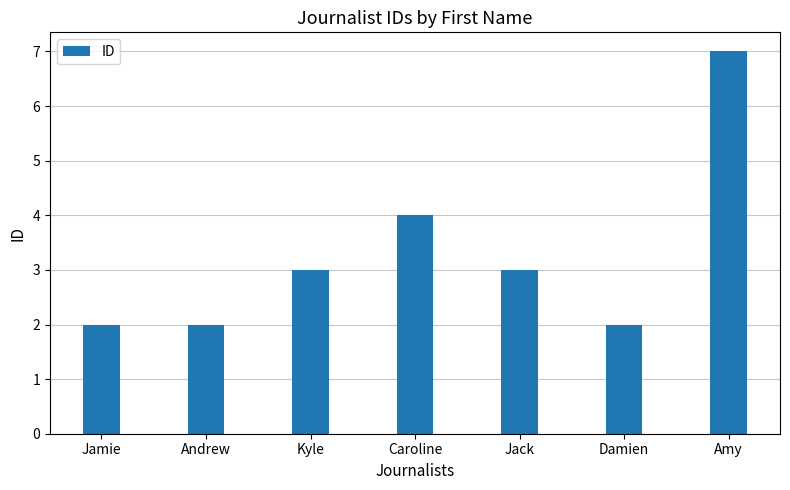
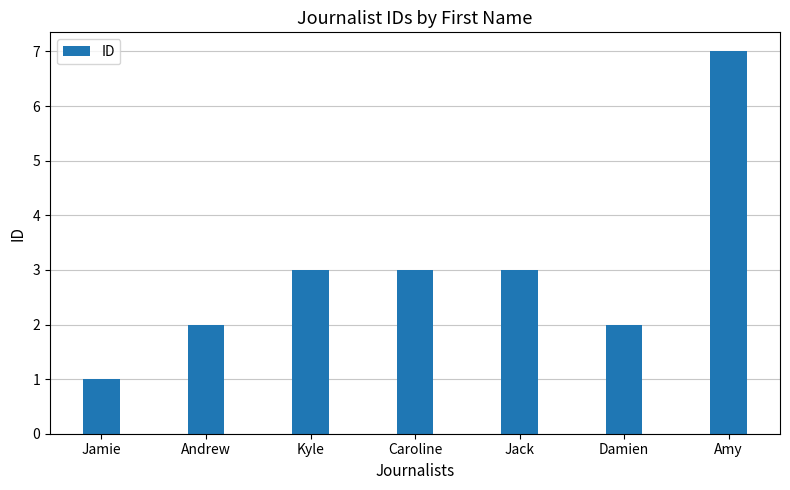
Jamie: 2 -> 1
Caroline: 4 -> 3
